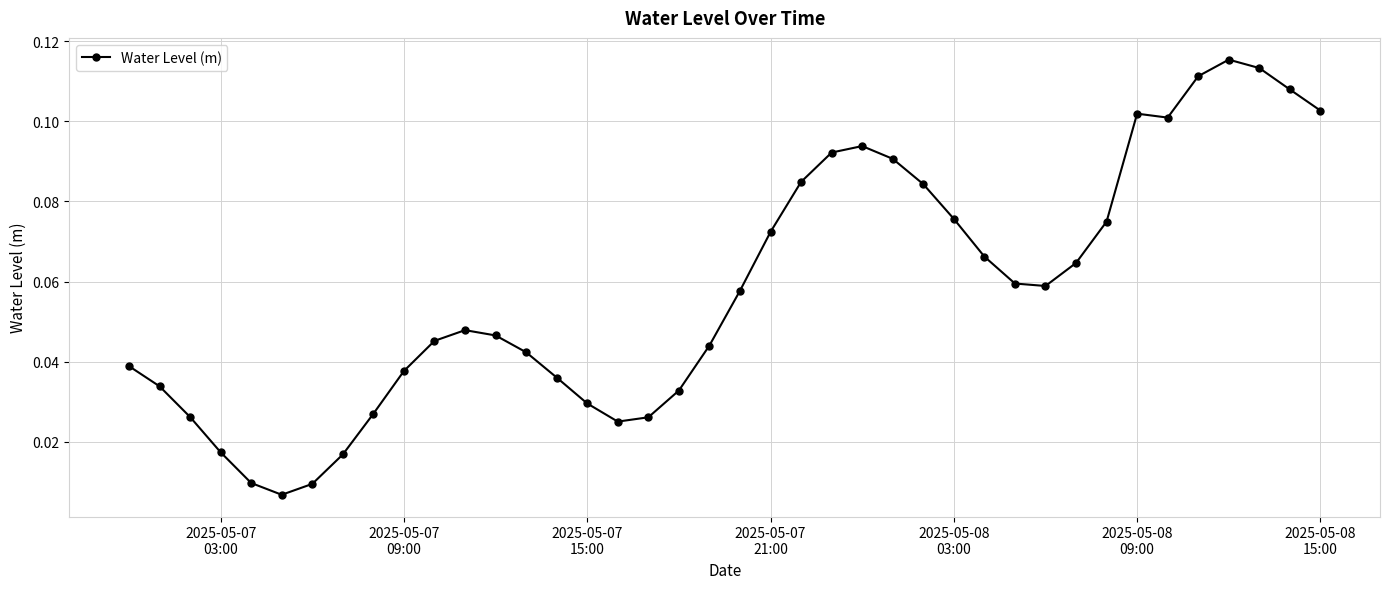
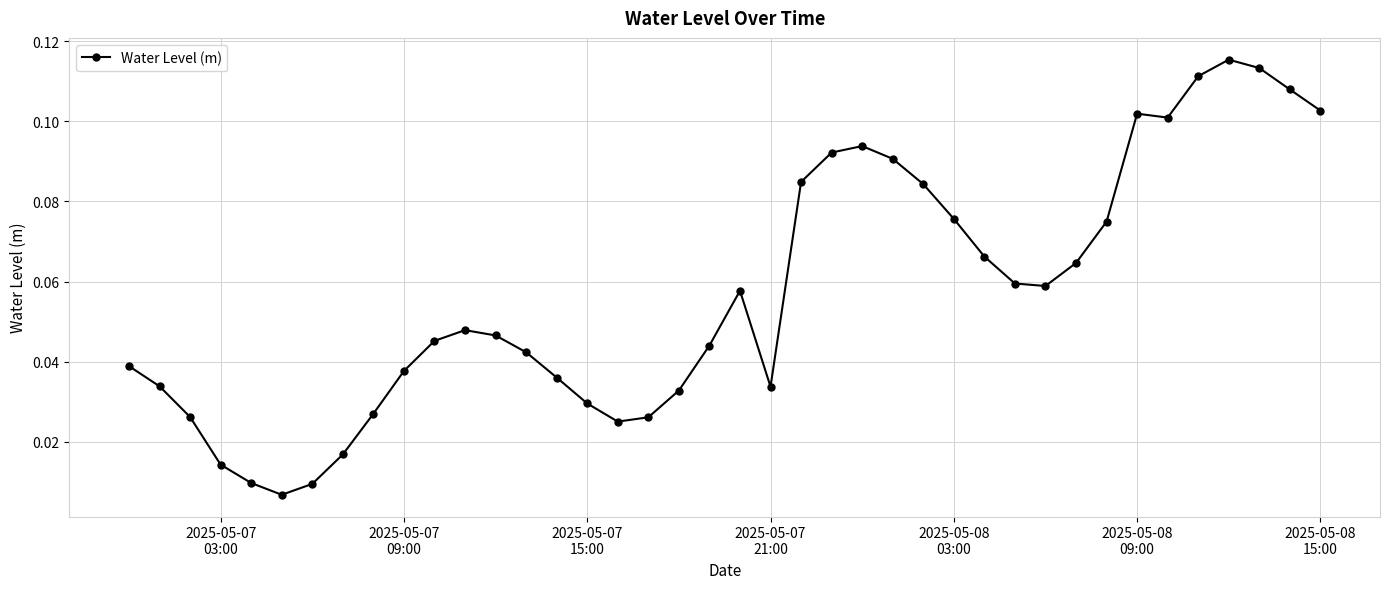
2025-05-07 03:00: 0.017 -> 0.014
2025-05-07 21:00: 0.072 -> 0.034
